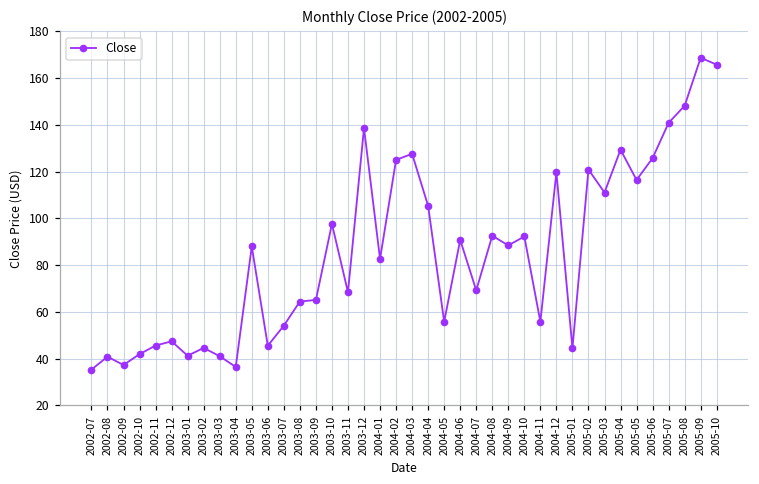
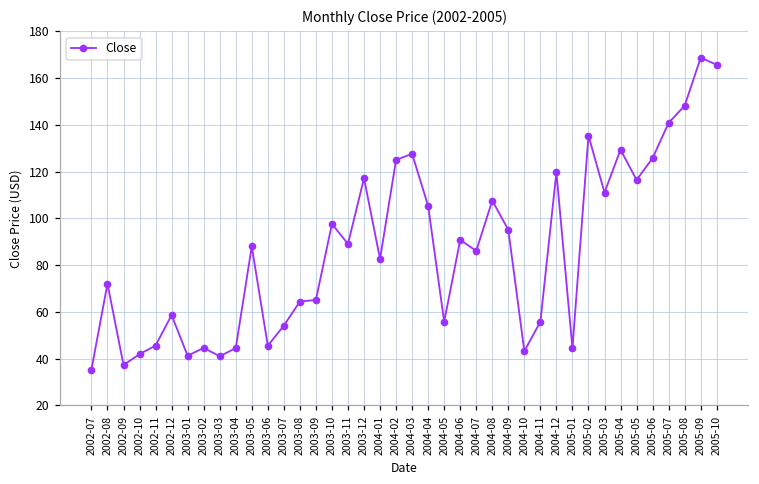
2002-08: 41 -> 72
2002-12: 47 -> 59
2003-04: 36 -> 44
2003-11: 68 -> 89
2003-12: 139 -> 117
2004-07: 69 -> 86
2004-08: 93 -> 108
2004-09: 88 -> 95
2004-10: 92 -> 43
2005-02: 121 -> 135
